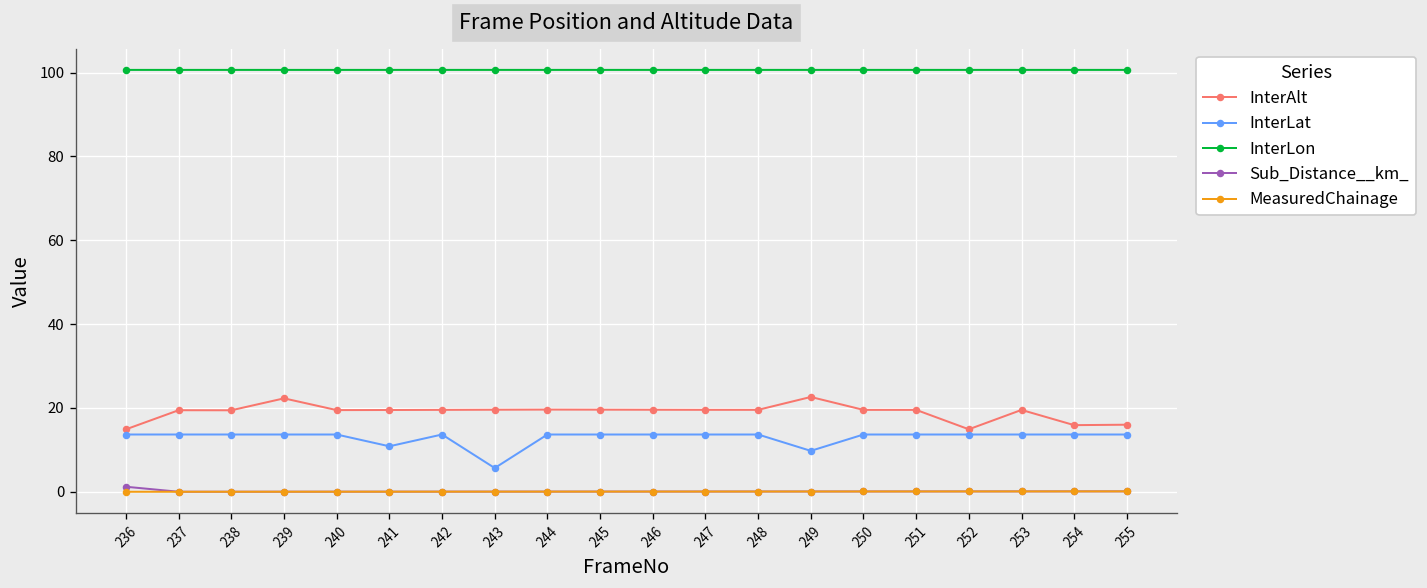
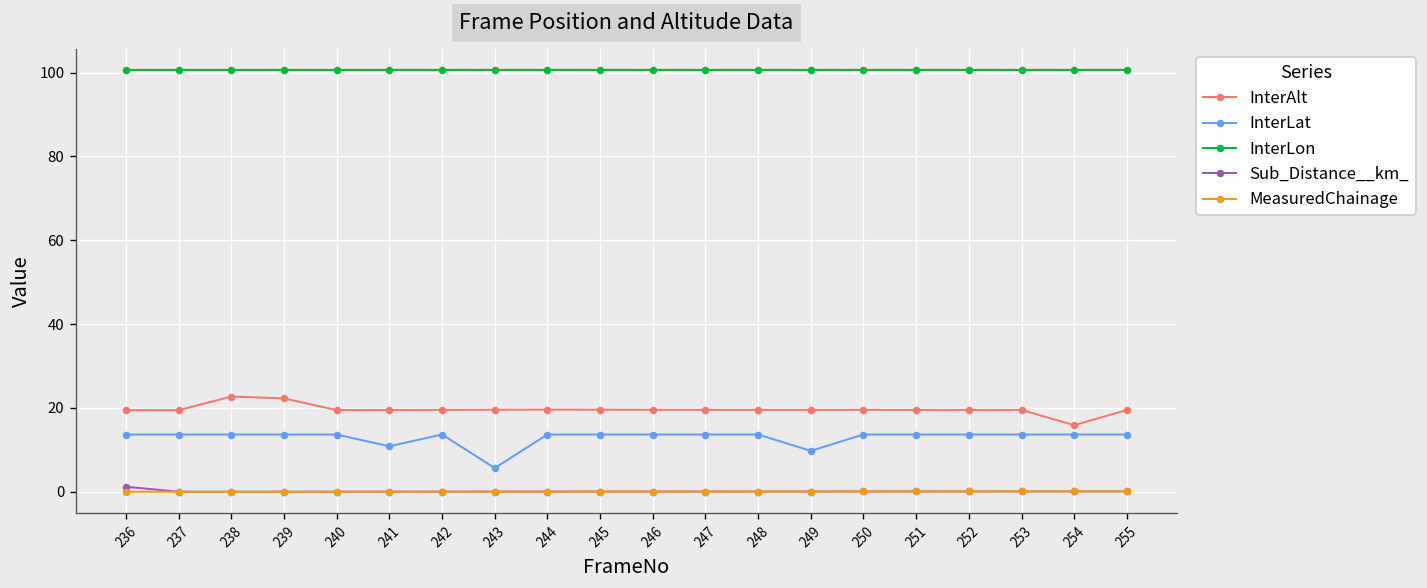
InterAlt, 236: 15 -> 19
InterAlt, 238: 19 -> 23
InterAlt, 249: 23 -> 20
InterAlt, 252: 15 -> 20
InterAlt, 255: 16 -> 20
